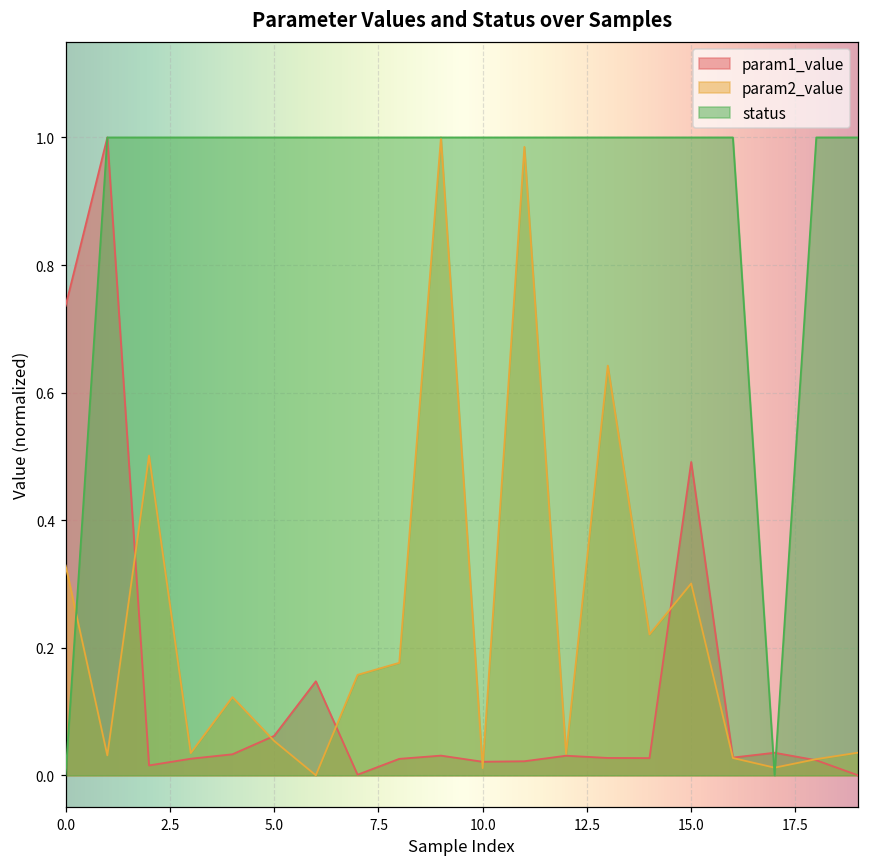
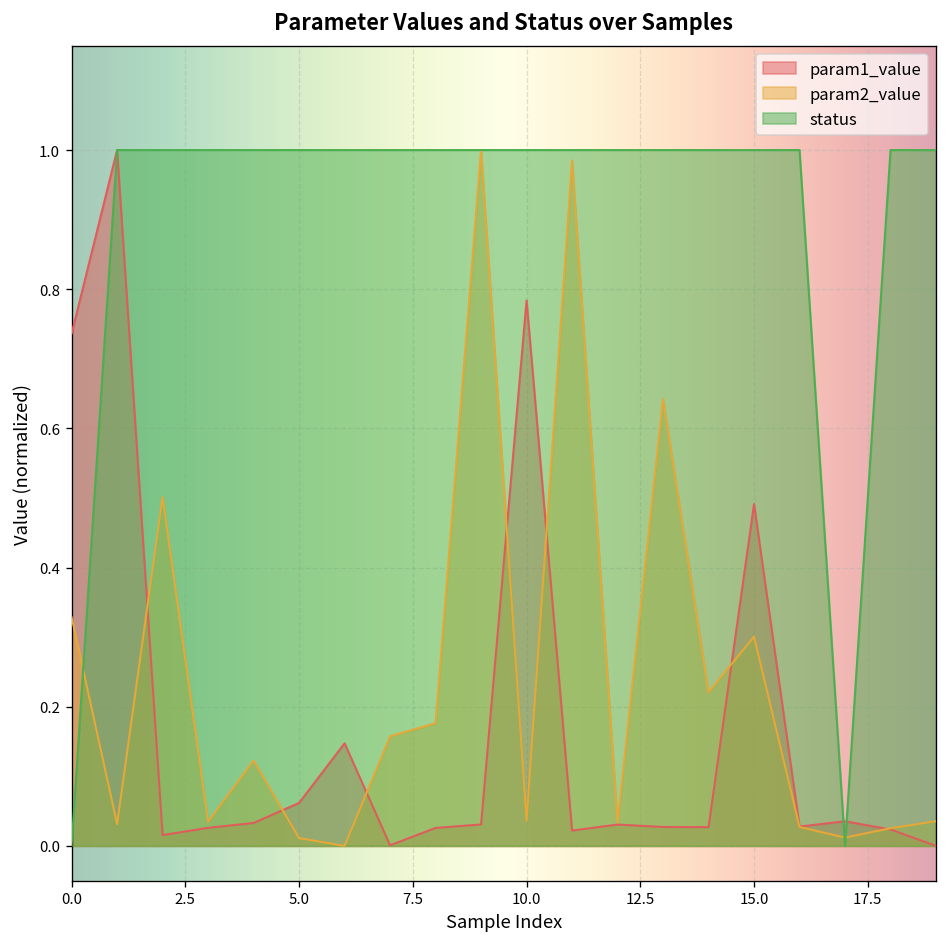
param2_value, 5.0: 0.05 -> 0.01
param1_value, 10.0: 0.02 -> 0.78
param2_value, 10.0: 0.01 -> 0.04
